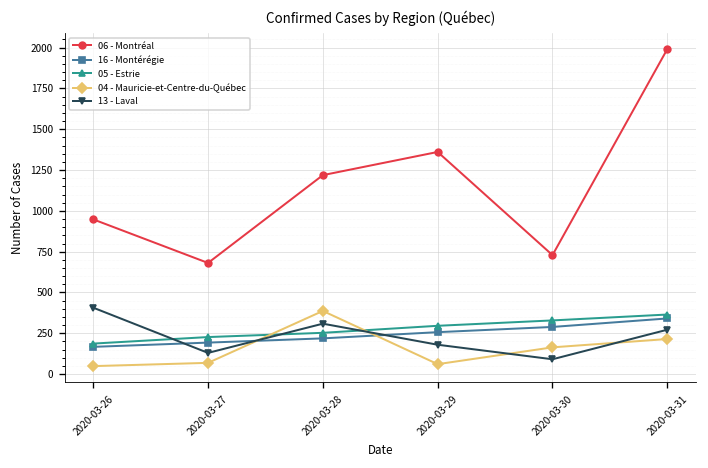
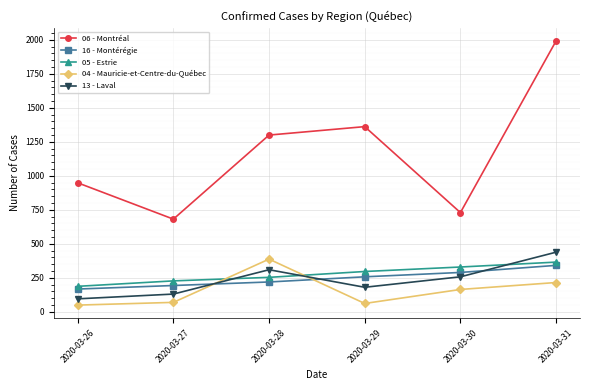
13 - Laval, 2020-03-26: 410 -> 100
06 - Montréal, 2020-03-28: 1220 -> 1300
13 - Laval, 2020-03-30: 90 -> 260
13 - Laval, 2020-03-31: 270 -> 440
